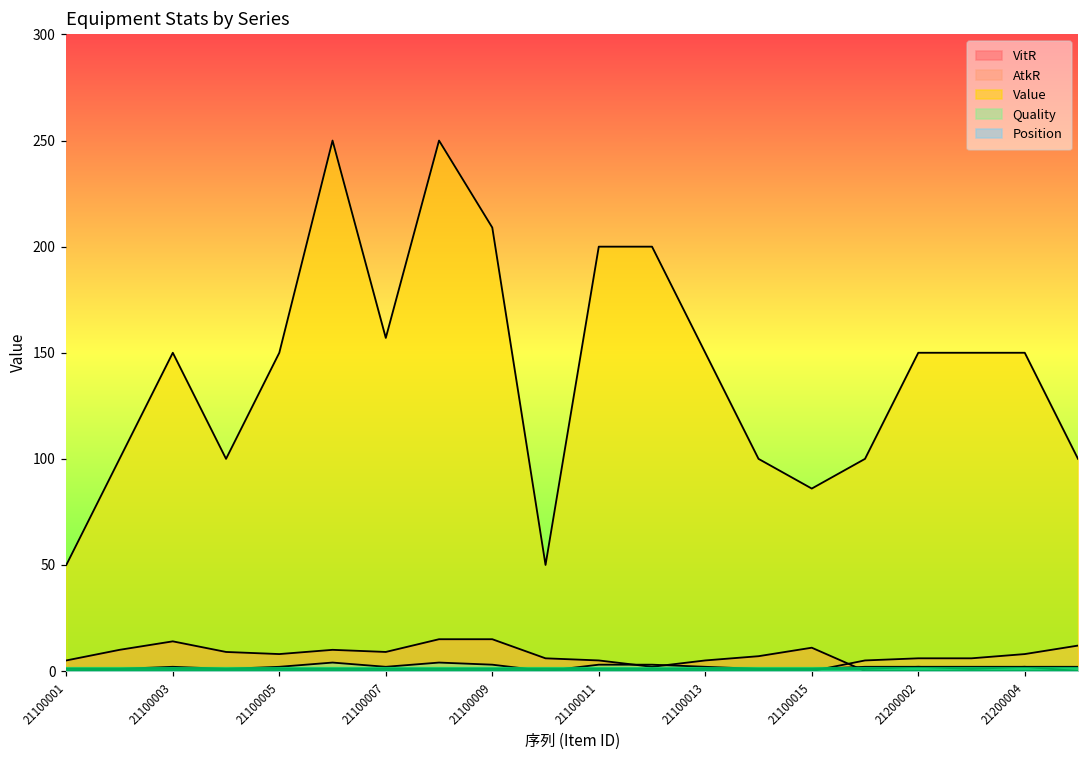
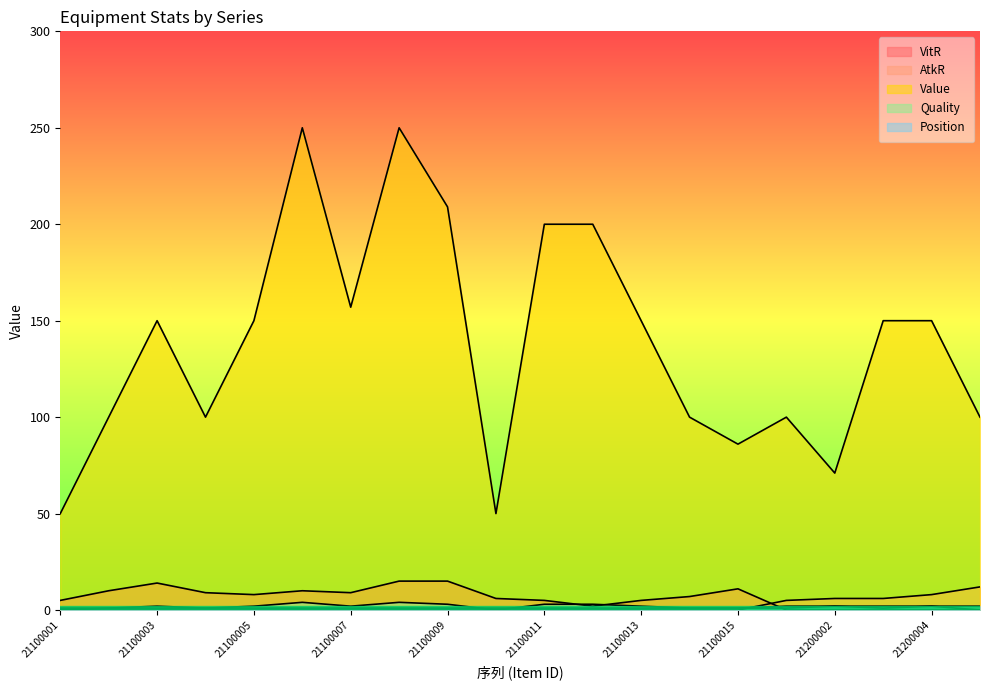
Value, 21200002: 150 -> 71
